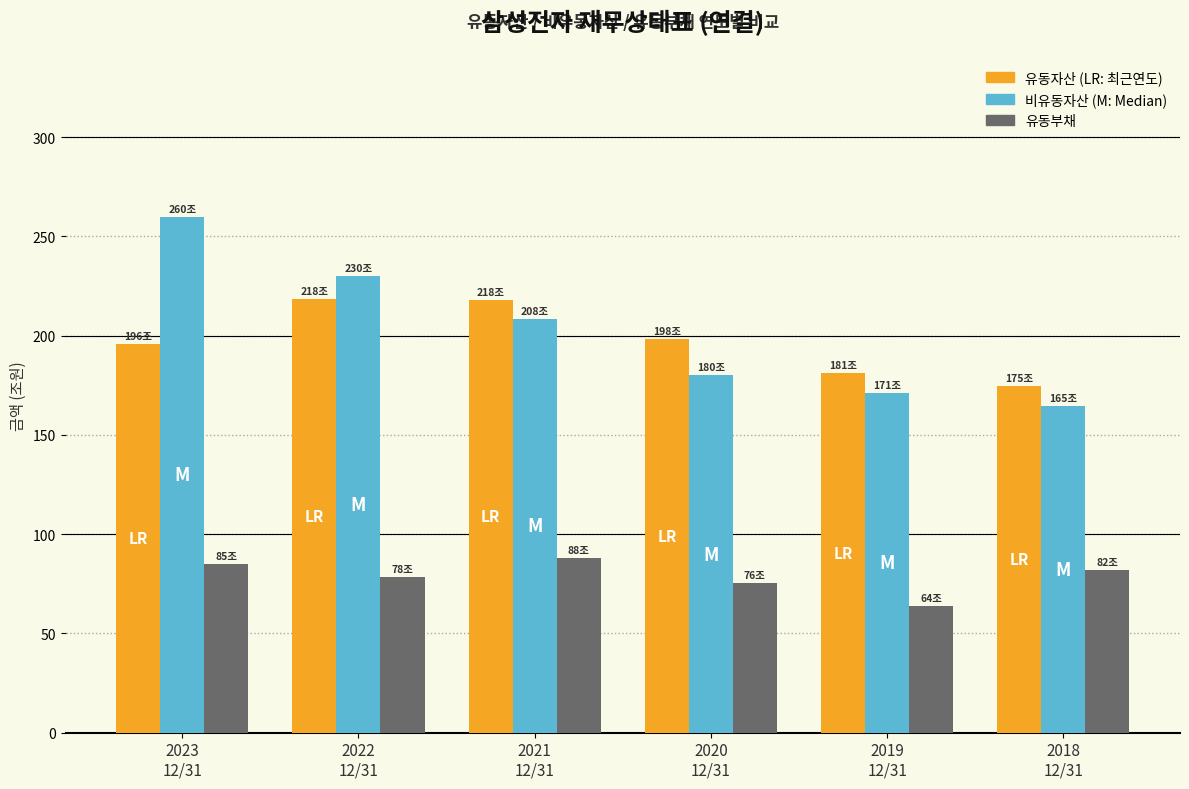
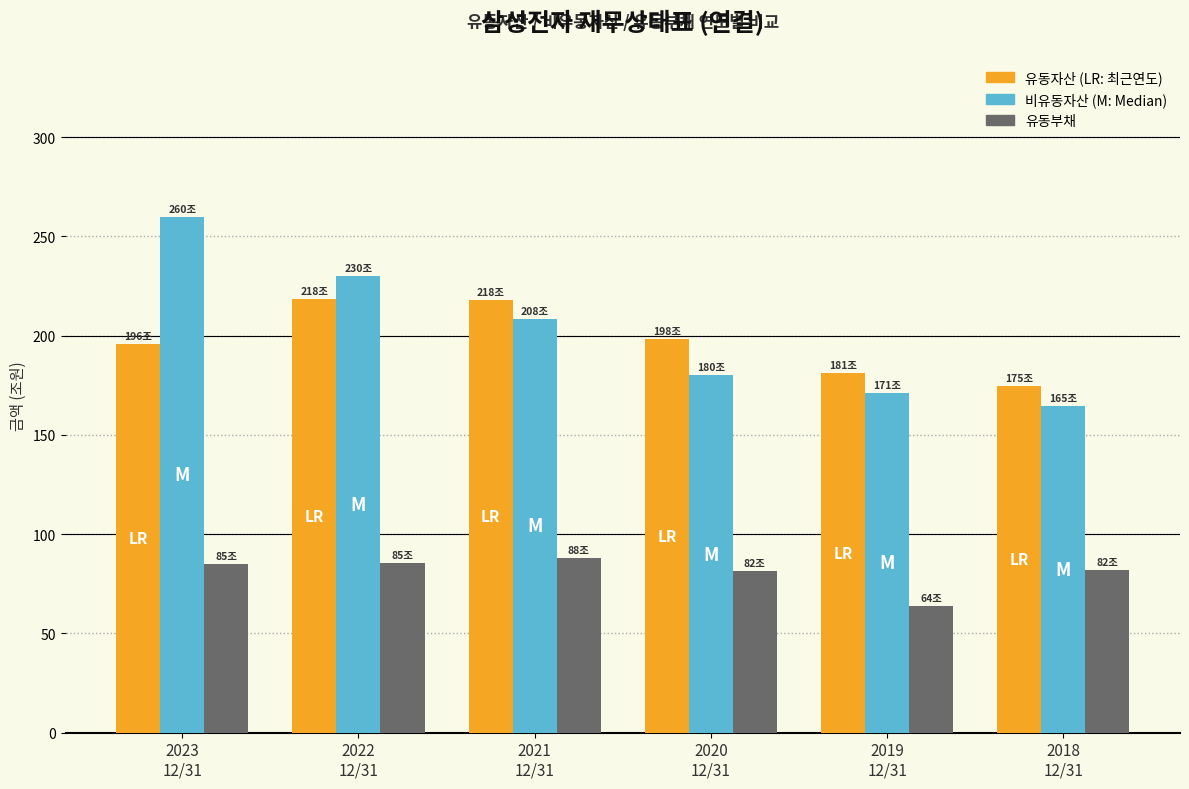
유동부채, 2022 12/31: 78조 -> 85조
유동부채, 2020 12/31: 76조 -> 82조
